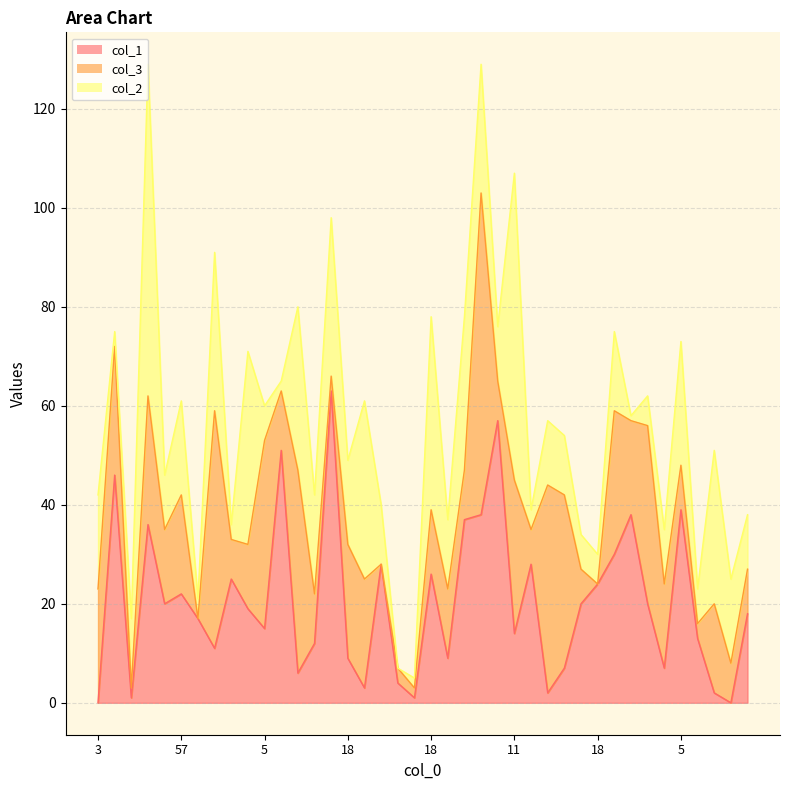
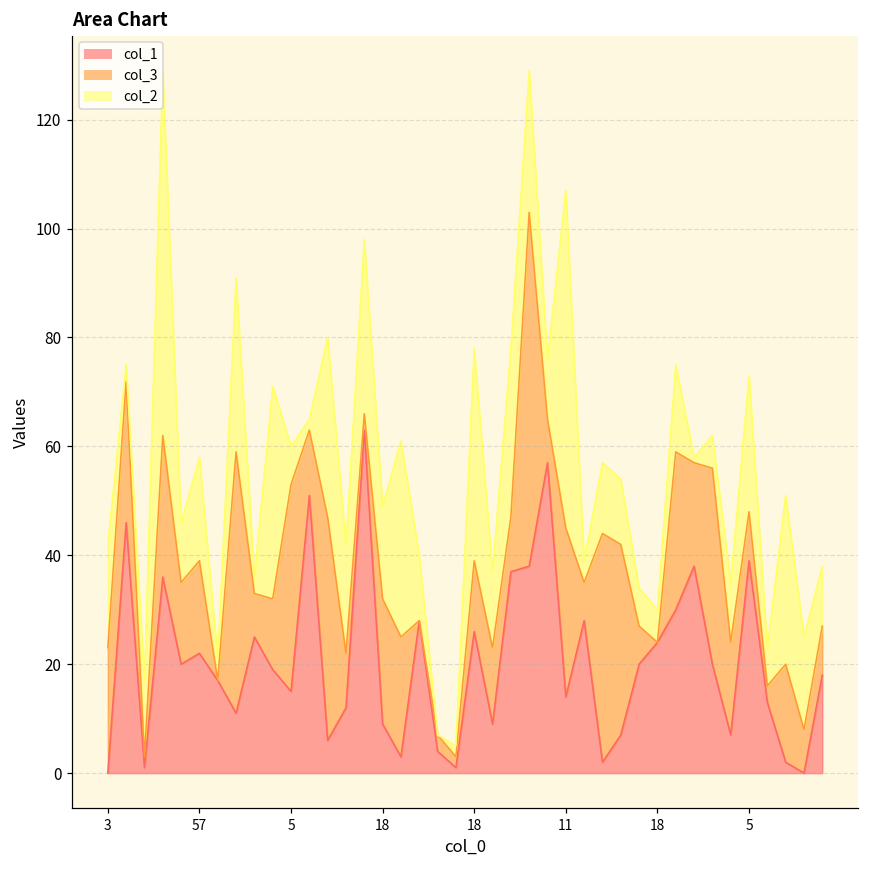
col_3, 57: 20 -> 17
